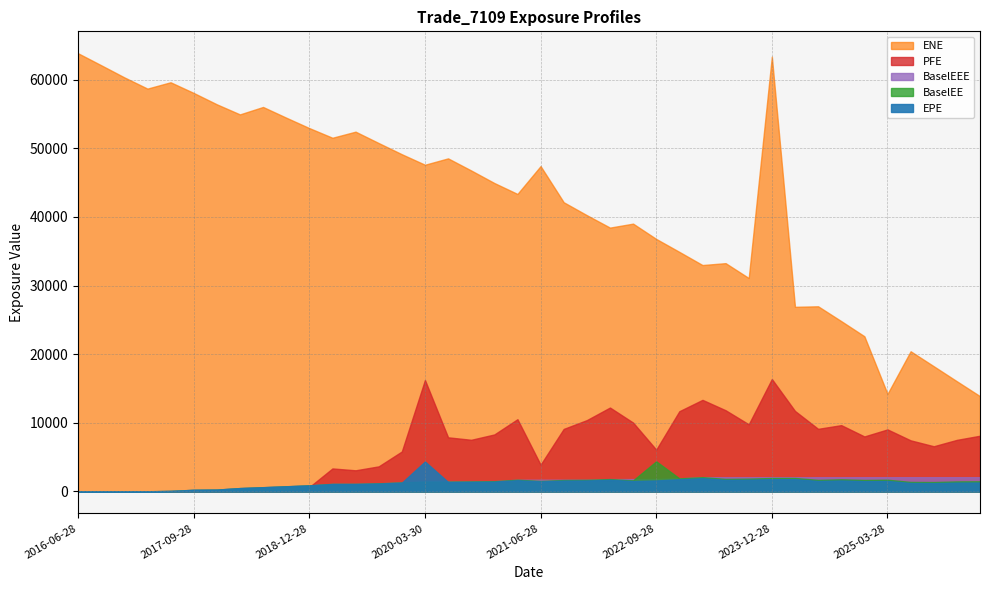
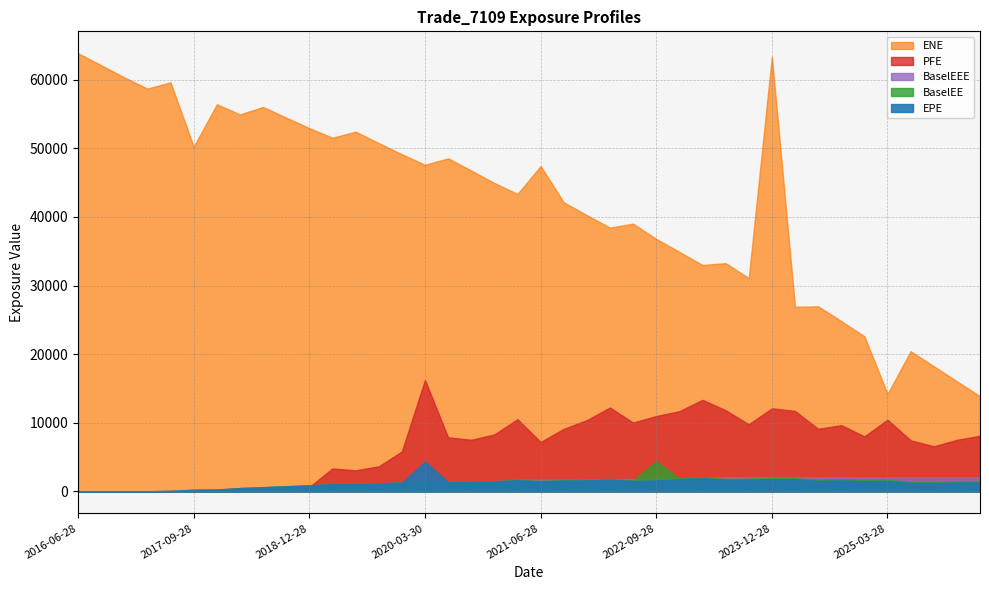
ENE, 2017-09-28: 58000 -> 50000
PFE, 2021-06-28: 4000 -> 7000
PFE, 2022-09-28: 6000 -> 11000
PFE, 2023-12-28: 16000 -> 12000
PFE, 2025-03-28: 9000 -> 10000
